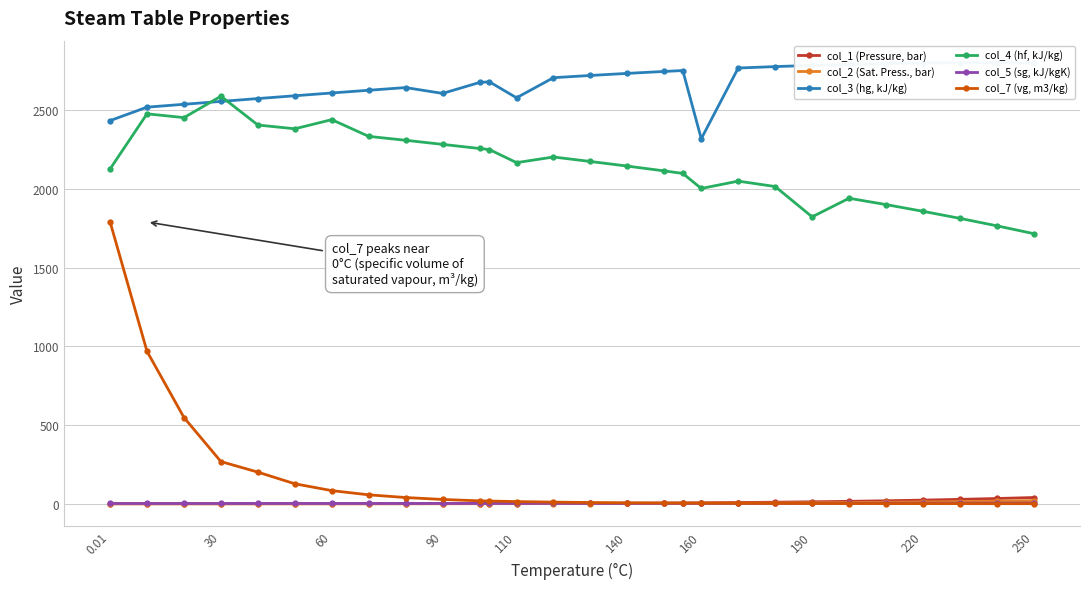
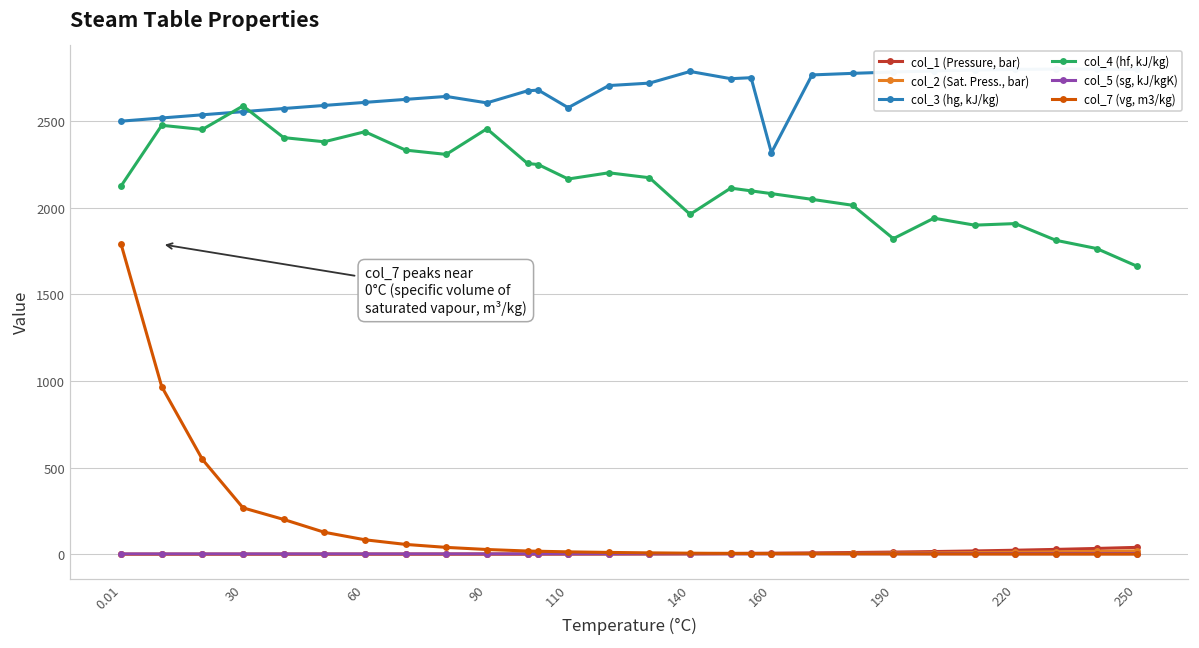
col_3 (hg, kJ/kg), 0.01: 2430 -> 2500
col_4 (hf, kJ/kg), 90: 2280 -> 2460
col_3 (hg, kJ/kg), 140: 2730 -> 2790
col_4 (hf, kJ/kg), 140: 2150 -> 1960
col_4 (hf, kJ/kg), 160: 2000 -> 2080
col_4 (hf, kJ/kg), 220: 1860 -> 1910
col_4 (hf, kJ/kg), 250: 1720 -> 1660
